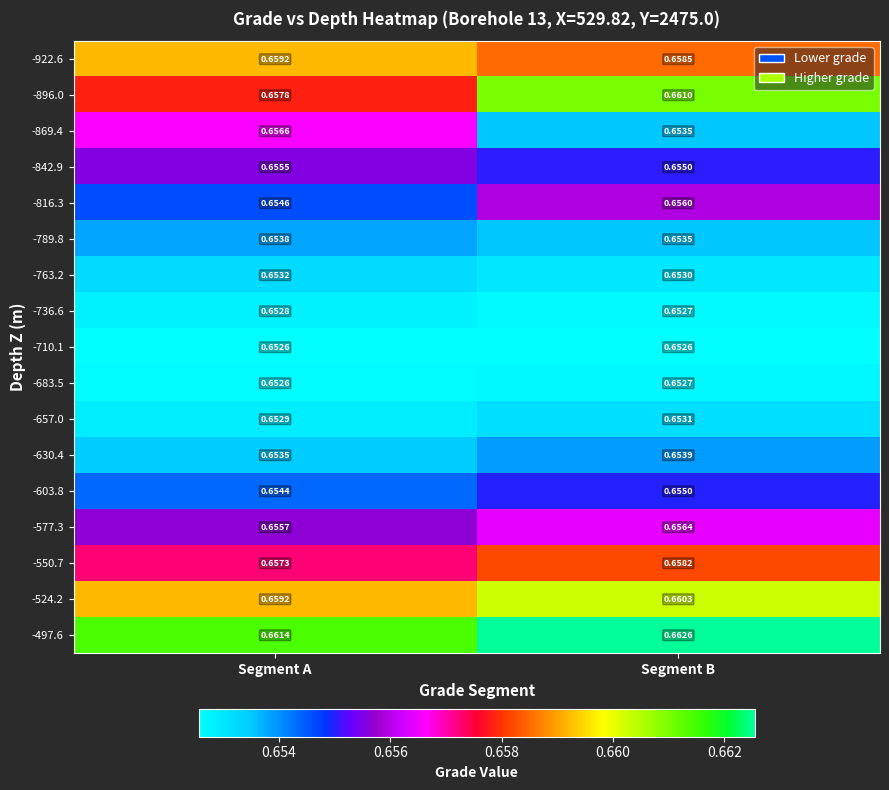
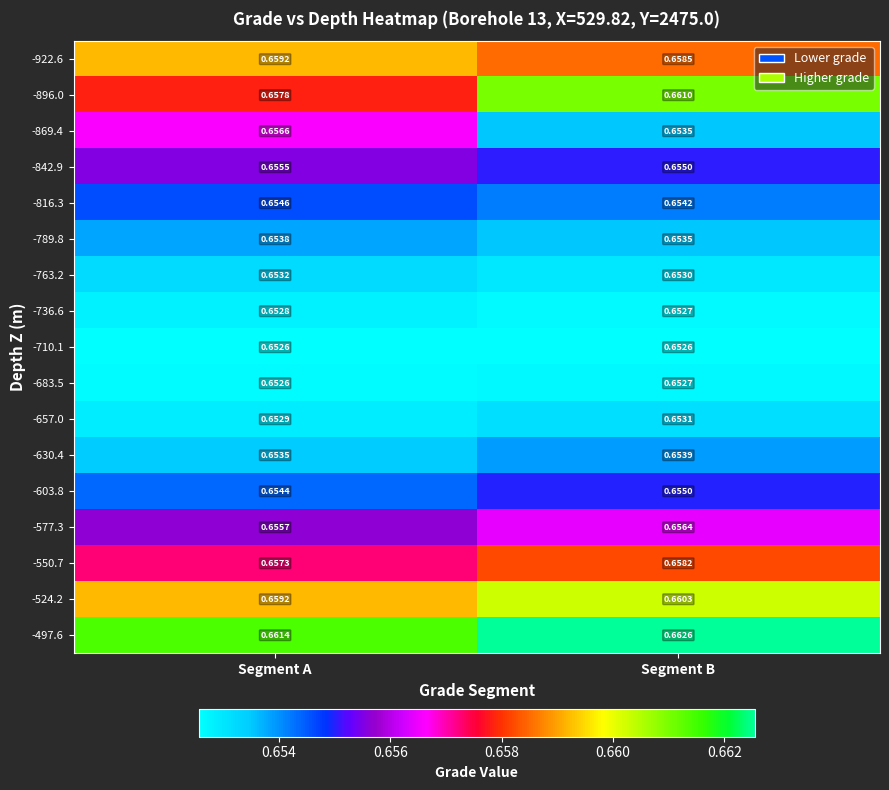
-816.3, Segment B: 0.6560 -> 0.6542
